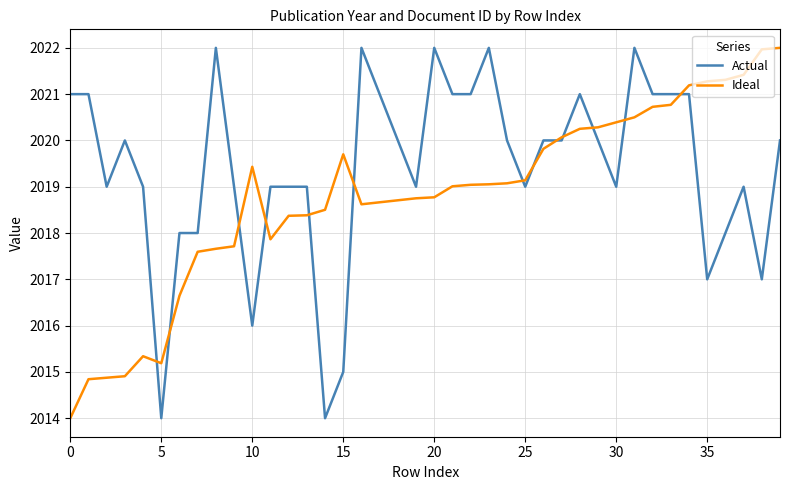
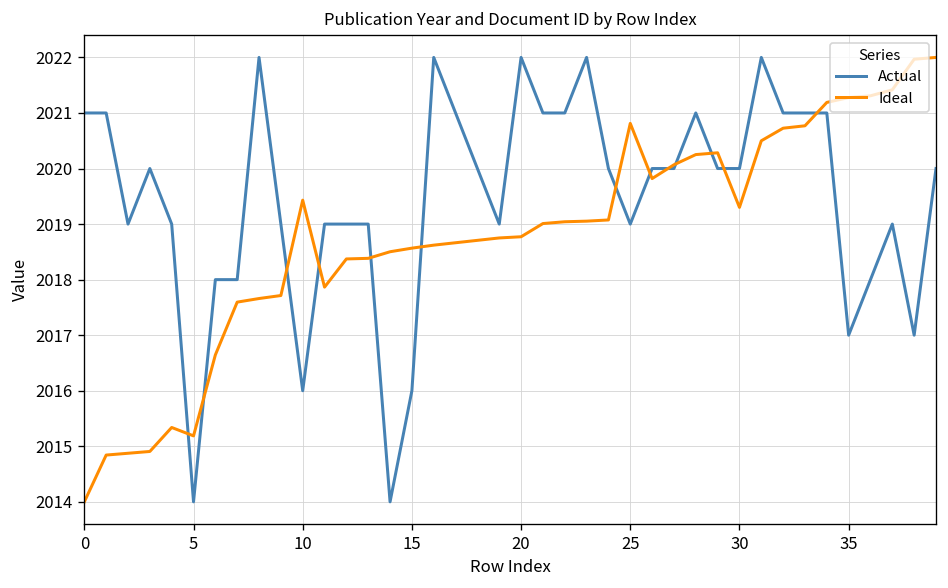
Actual, 15: 2015 -> 2016
Ideal, 15: 2019.7 -> 2018.6
Ideal, 25: 2019.1 -> 2020.8
Actual, 30: 2019 -> 2020
Ideal, 30: 2020.4 -> 2019.3
